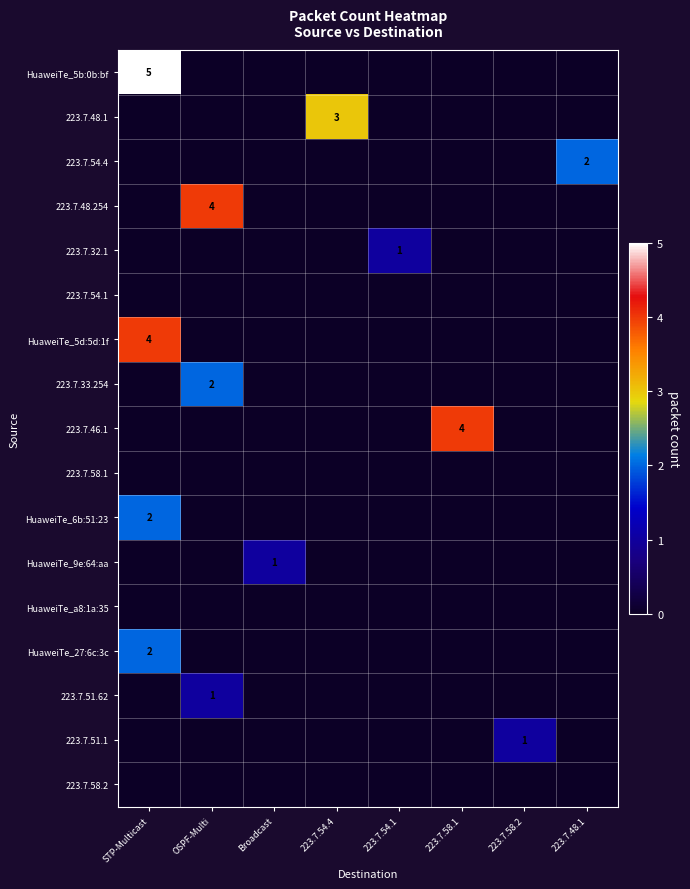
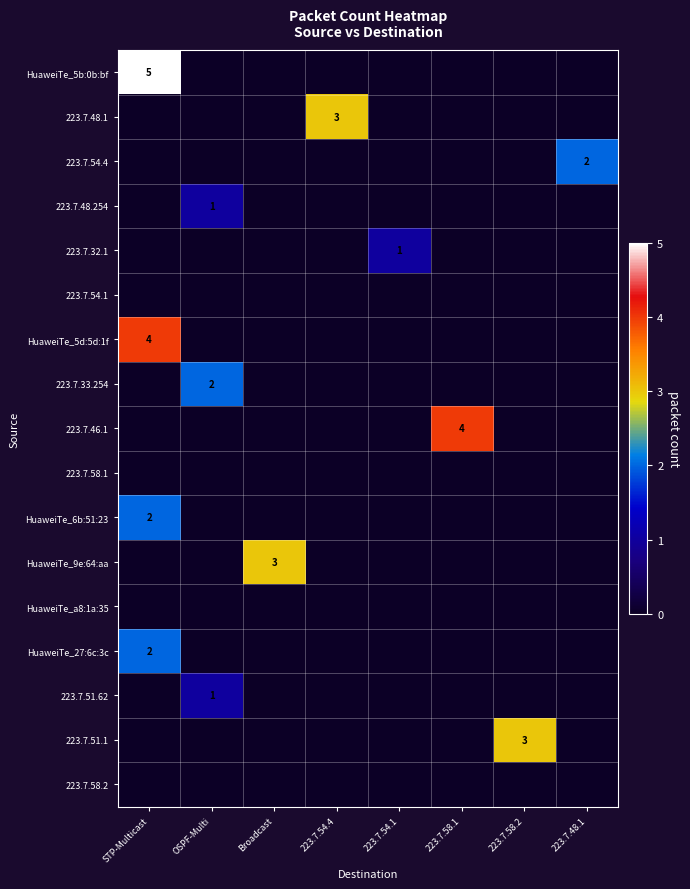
223.7.48.254, OSPF-Multi: 4 -> 1
HuaweiTe_9e:64:aa, Broadcast: 1 -> 3
223.7.51.1, 223.7.58.2: 1 -> 3
